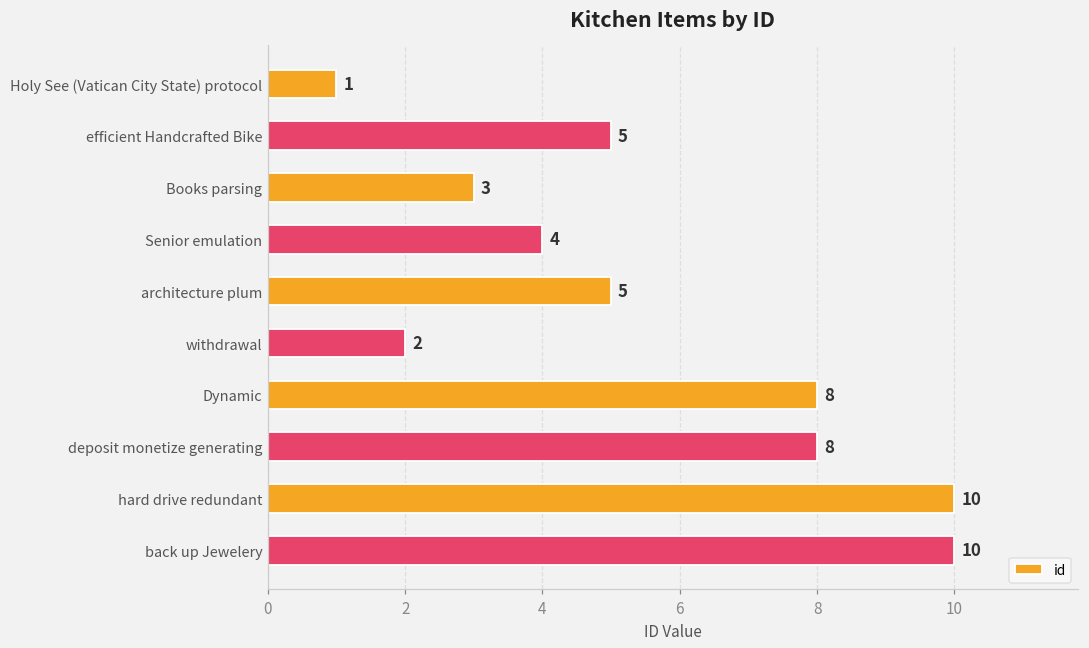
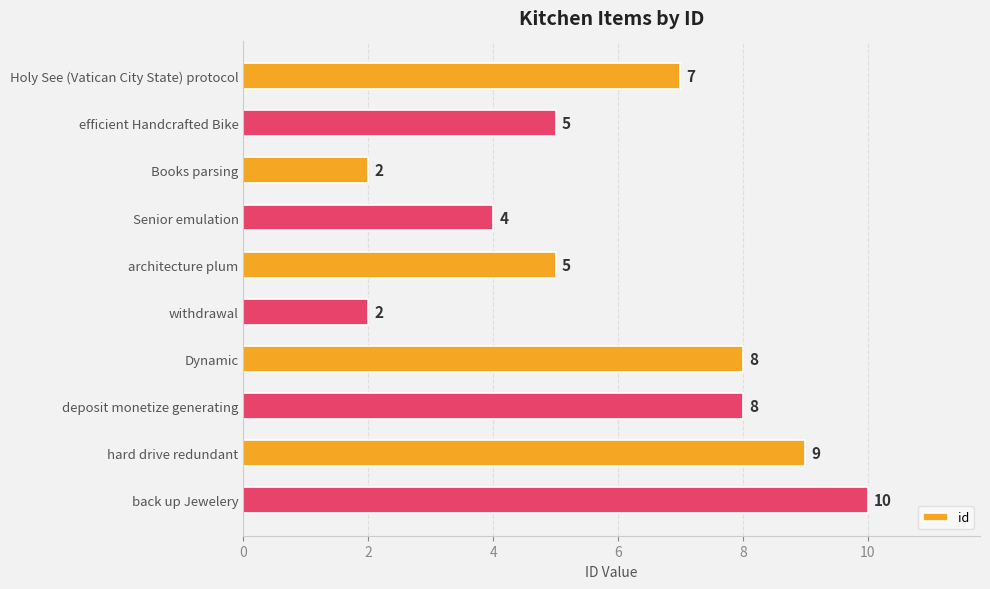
Holy See (Vatican City State) protocol: 1 -> 7
Books parsing: 3 -> 2
hard drive redundant: 10 -> 9
